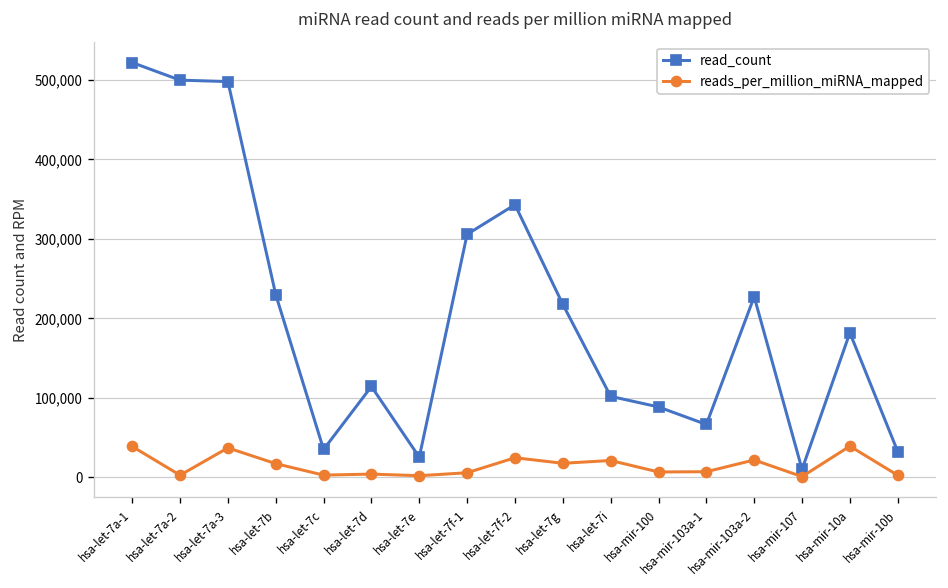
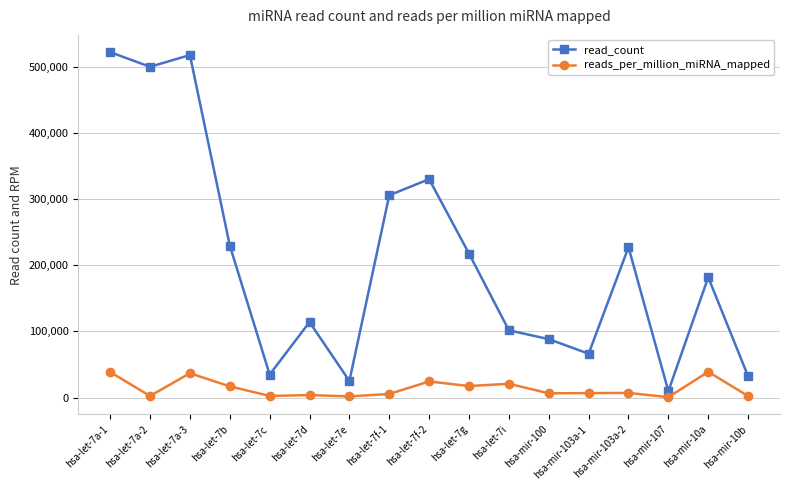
read_count, hsa-let-7a-3: 500,000 -> 520,000
read_count, hsa-let-7f-2: 340,000 -> 330,000
reads_per_million_miRNA_mapped, hsa-mir-103a-2: 20,000 -> 10,000
